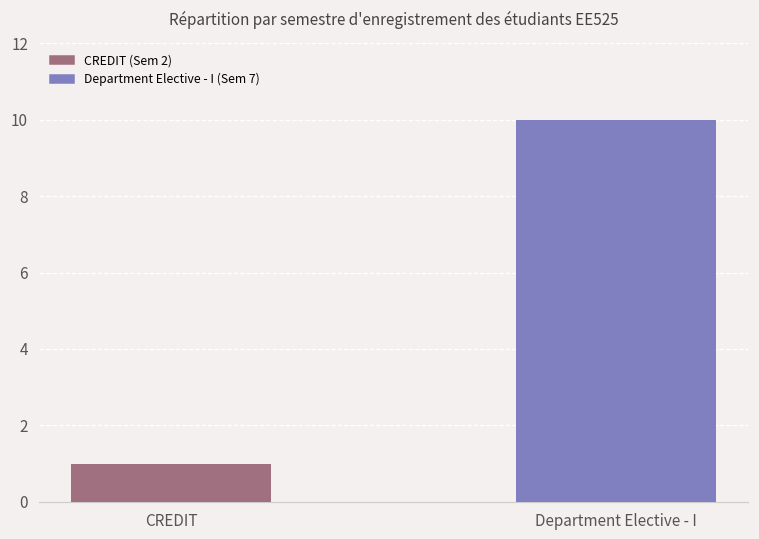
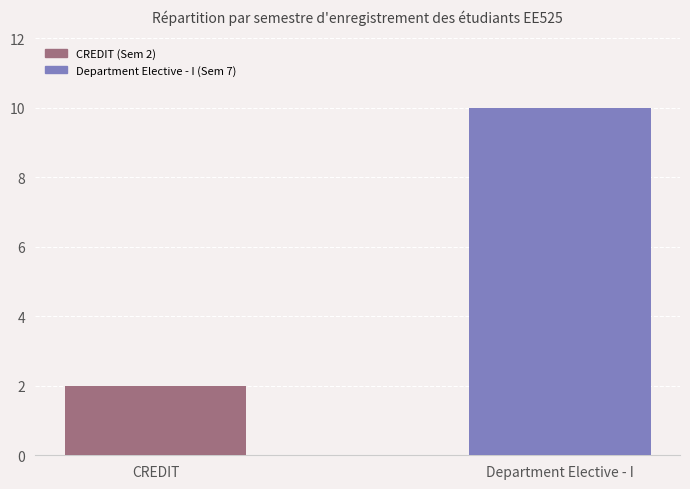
CREDIT: 1 -> 2
